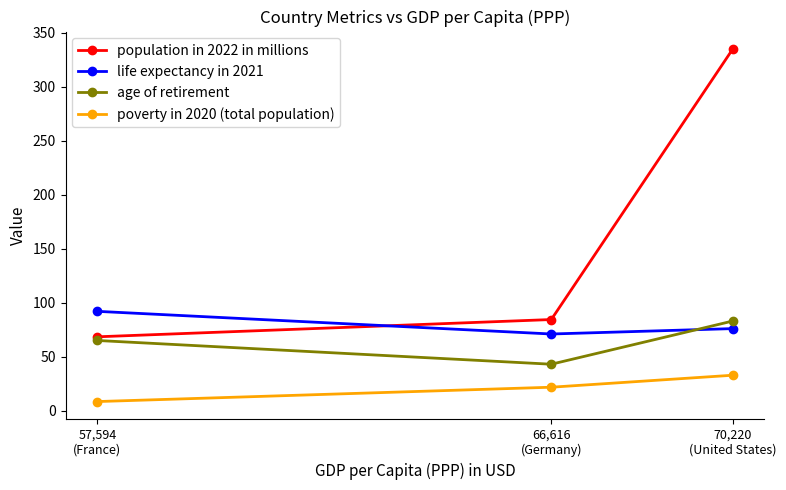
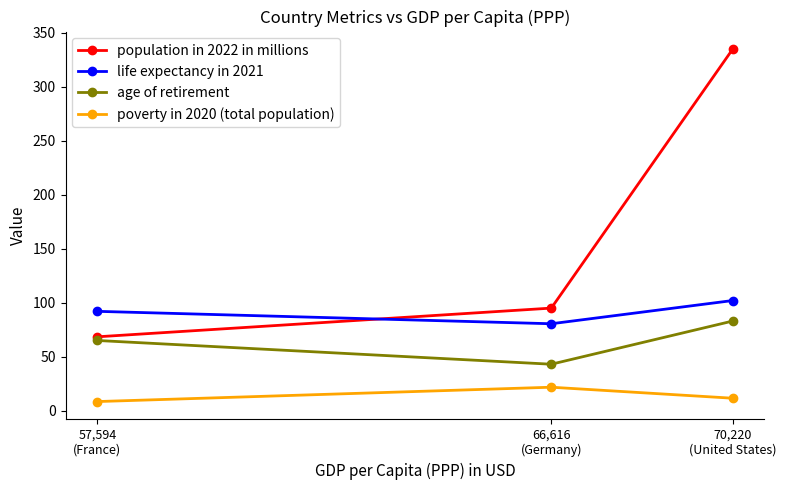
population in 2022 in millions, 66,616 (Germany): 84 -> 95
life expectancy in 2021, 66,616 (Germany): 71 -> 81
life expectancy in 2021, 70,220 (United States): 76 -> 102
poverty in 2020 (total population), 70,220 (United States): 33 -> 12
